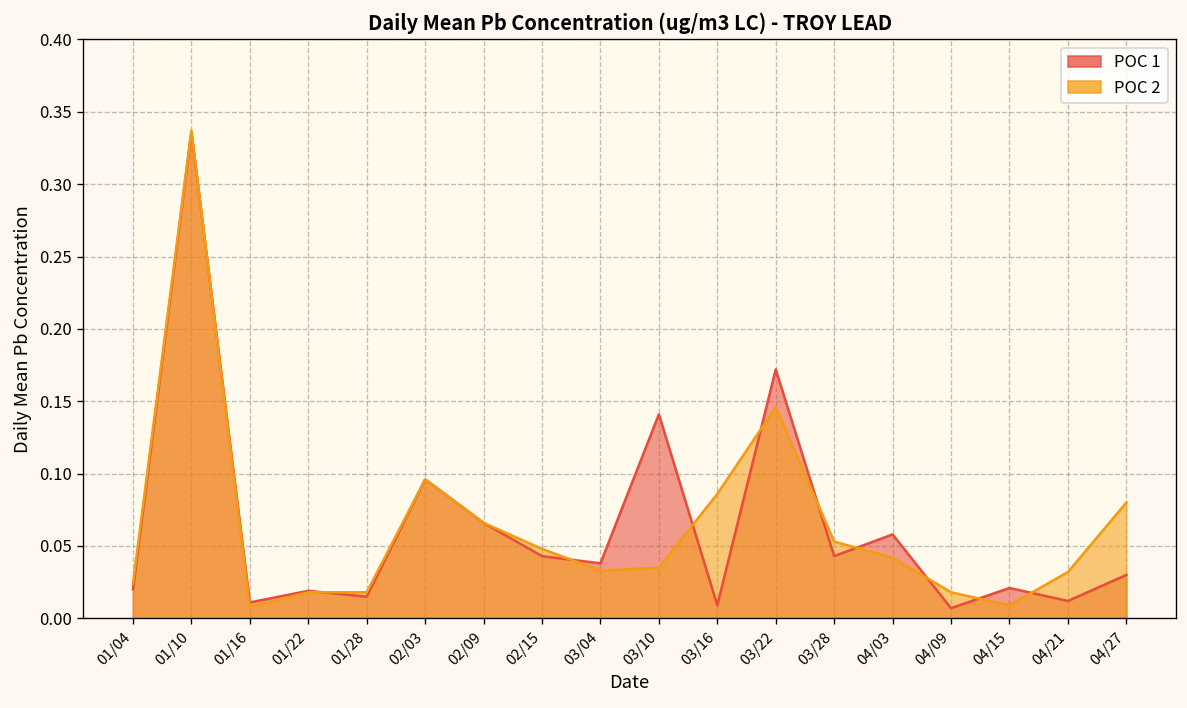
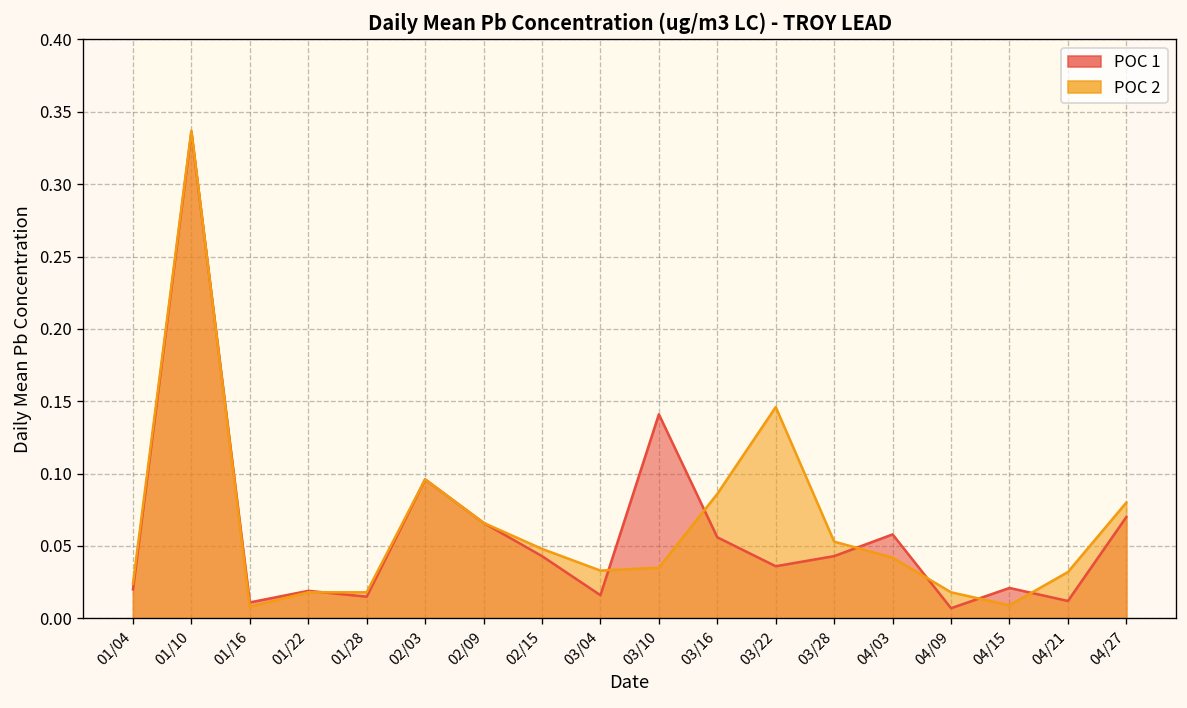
POC 1, 03/04: 0.038 -> 0.016
POC 1, 03/16: 0.009 -> 0.056
POC 1, 03/22: 0.172 -> 0.036
POC 1, 04/27: 0.03 -> 0.07
